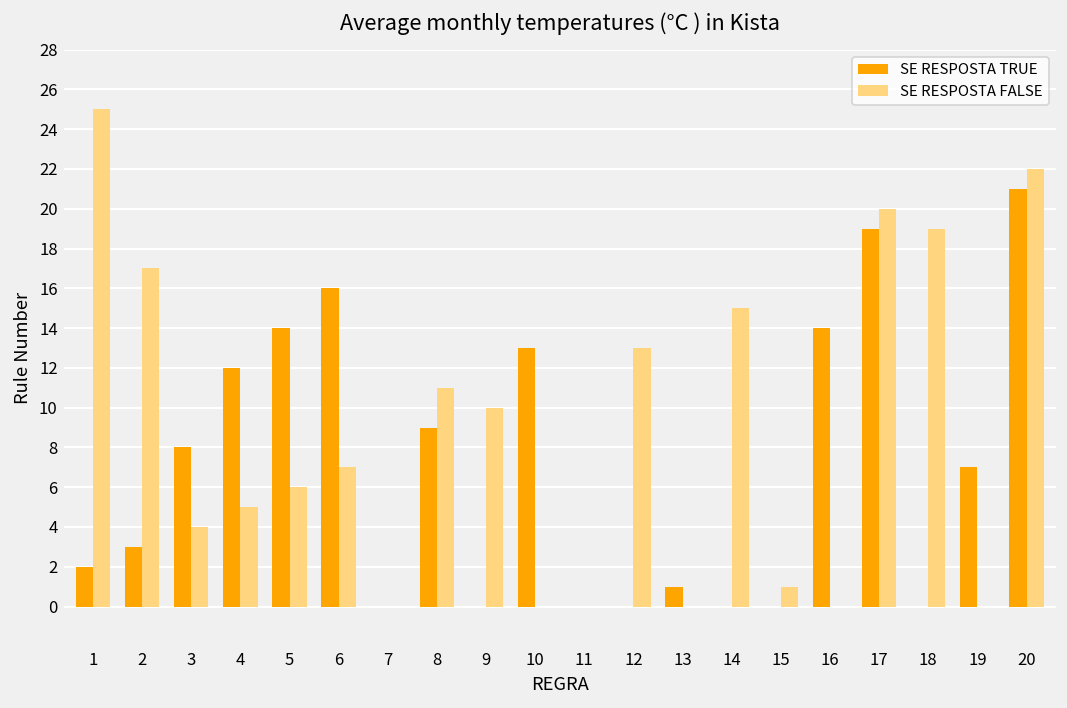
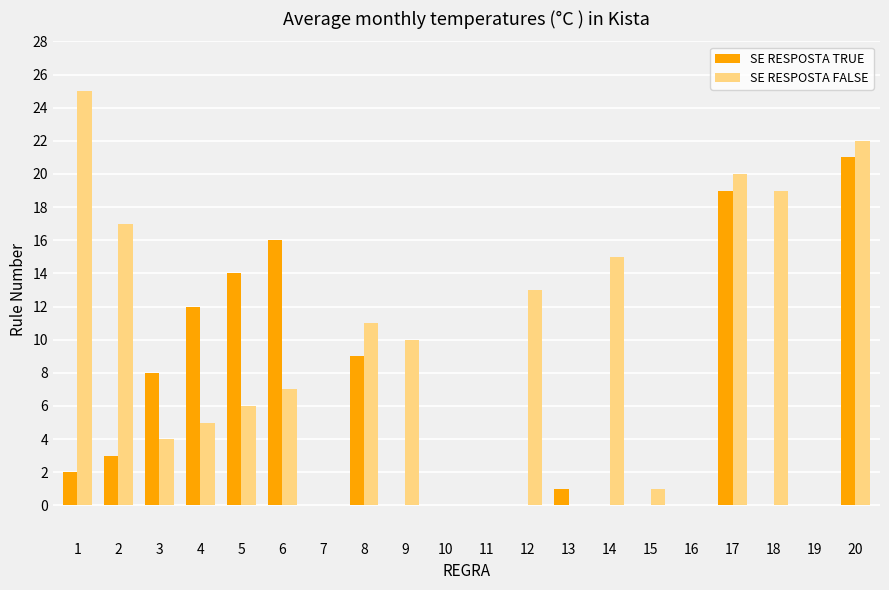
SE RESPOSTA TRUE, 10: 13 -> 0
SE RESPOSTA TRUE, 16: 14 -> 0
SE RESPOSTA TRUE, 19: 7 -> 0
